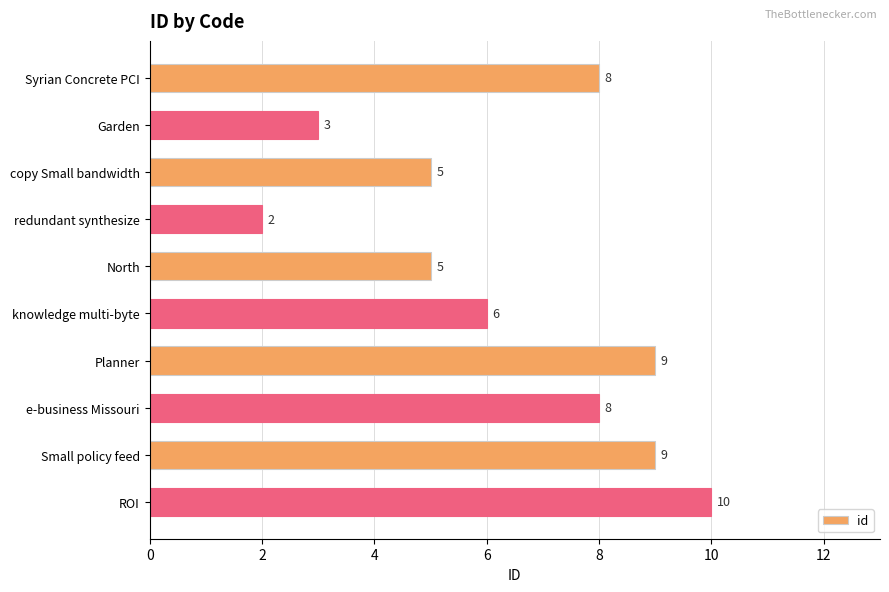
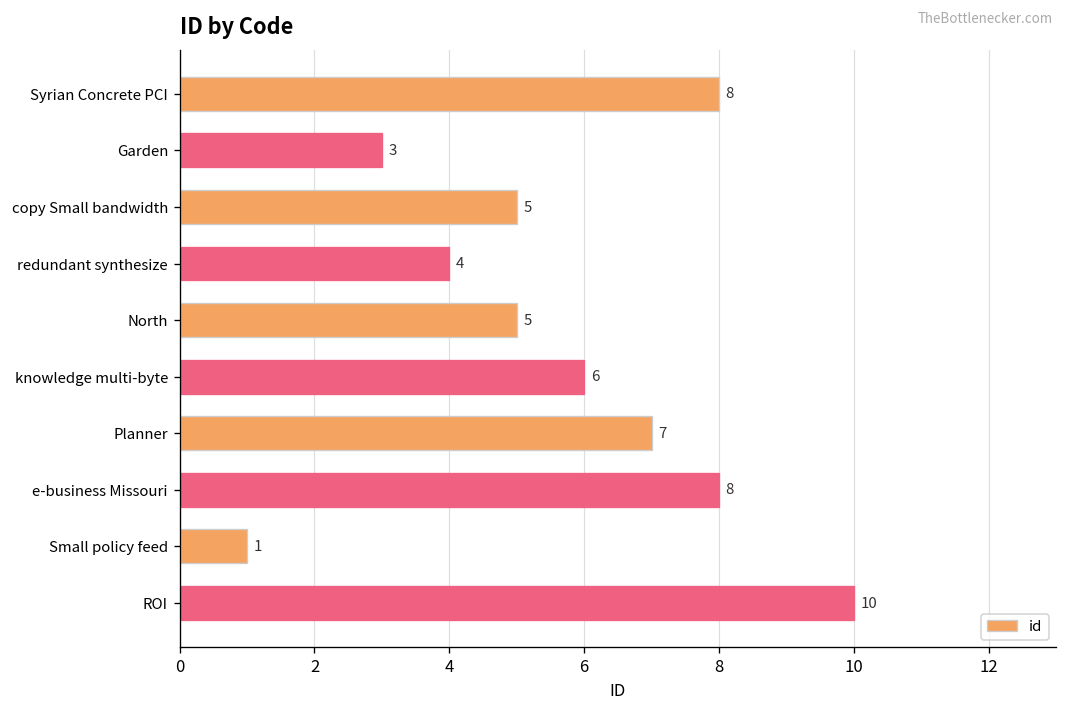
redundant synthesize: 2 -> 4
Planner: 9 -> 7
Small policy feed: 9 -> 1
